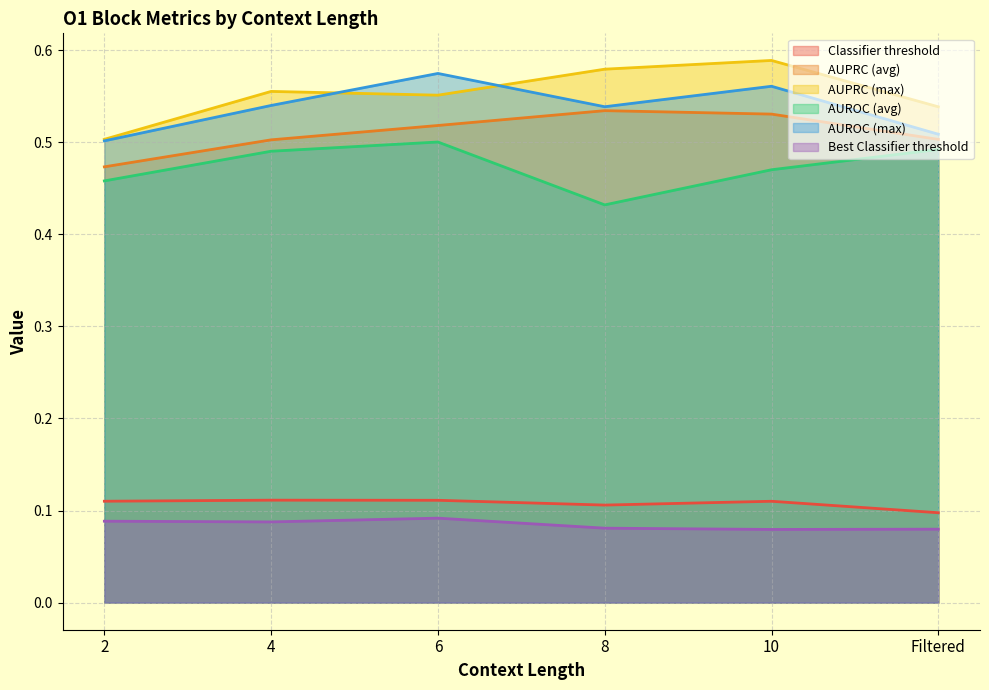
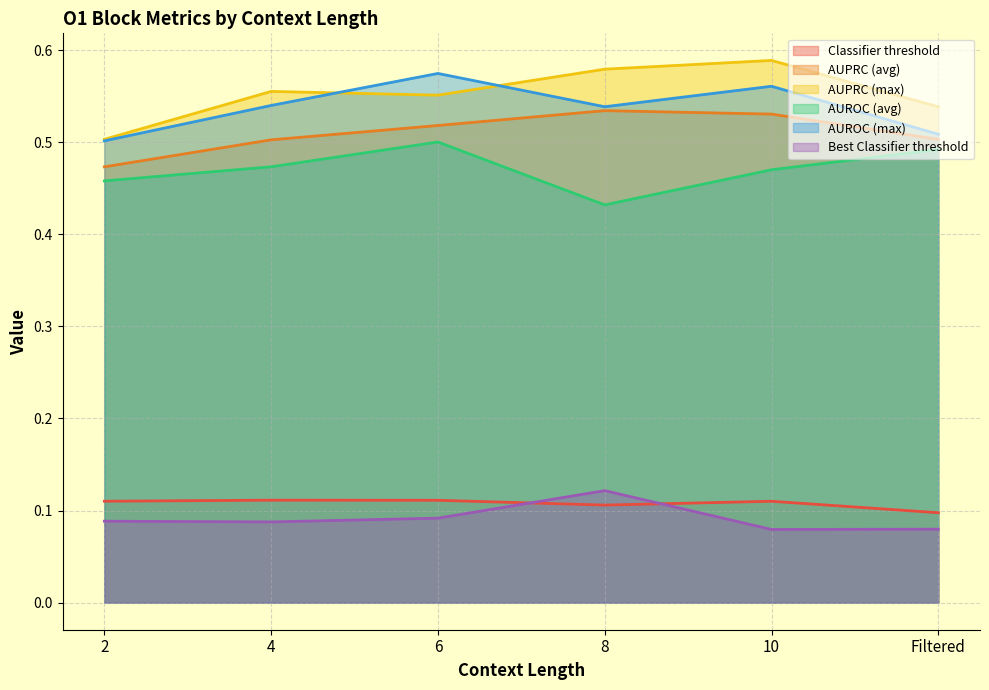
AUROC (avg), 4: 0.49 -> 0.47
Best Classifier threshold, 8: 0.08 -> 0.12
